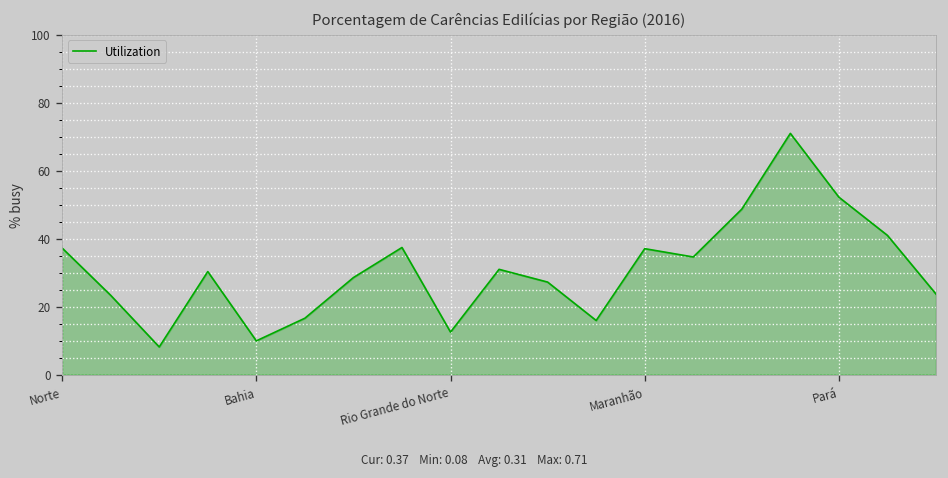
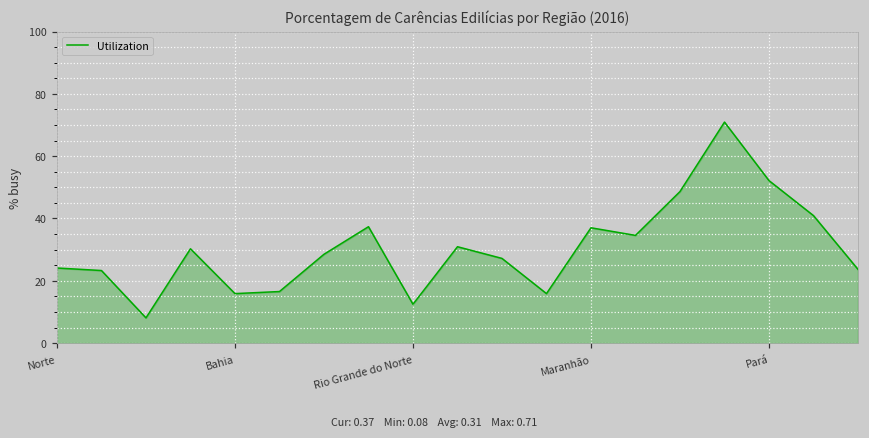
Norte: 37 -> 24
Bahia: 10 -> 16
